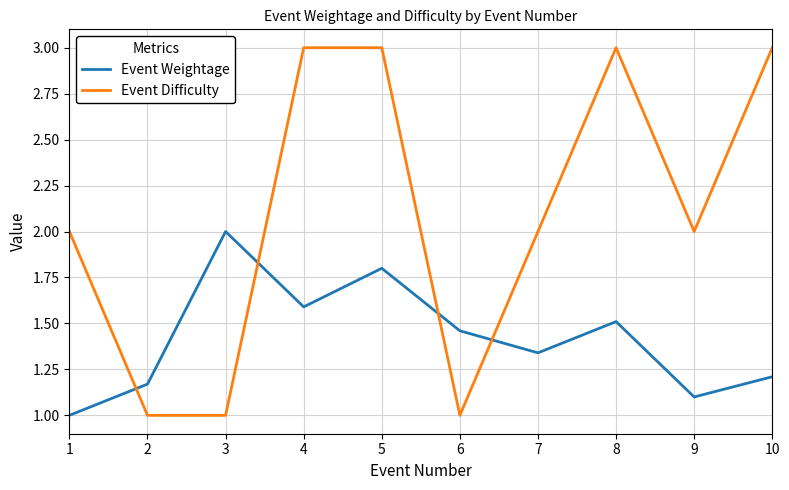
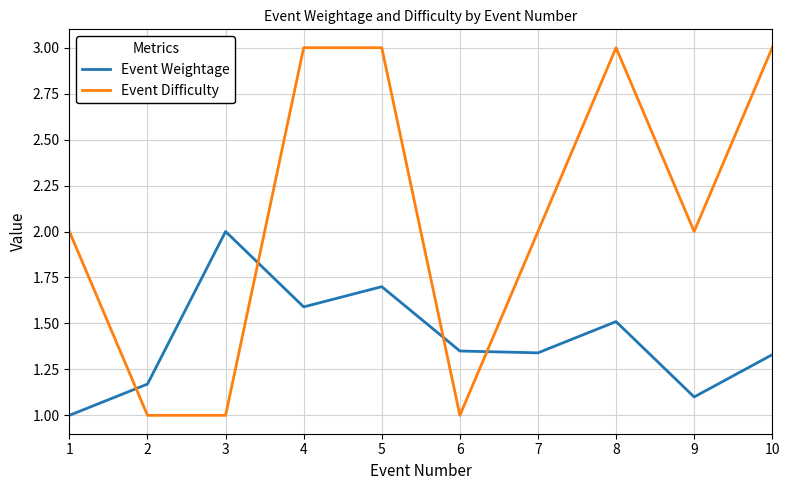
Event Weightage, 5: 1.8 -> 1.7
Event Weightage, 6: 1.46 -> 1.35
Event Weightage, 10: 1.21 -> 1.33
